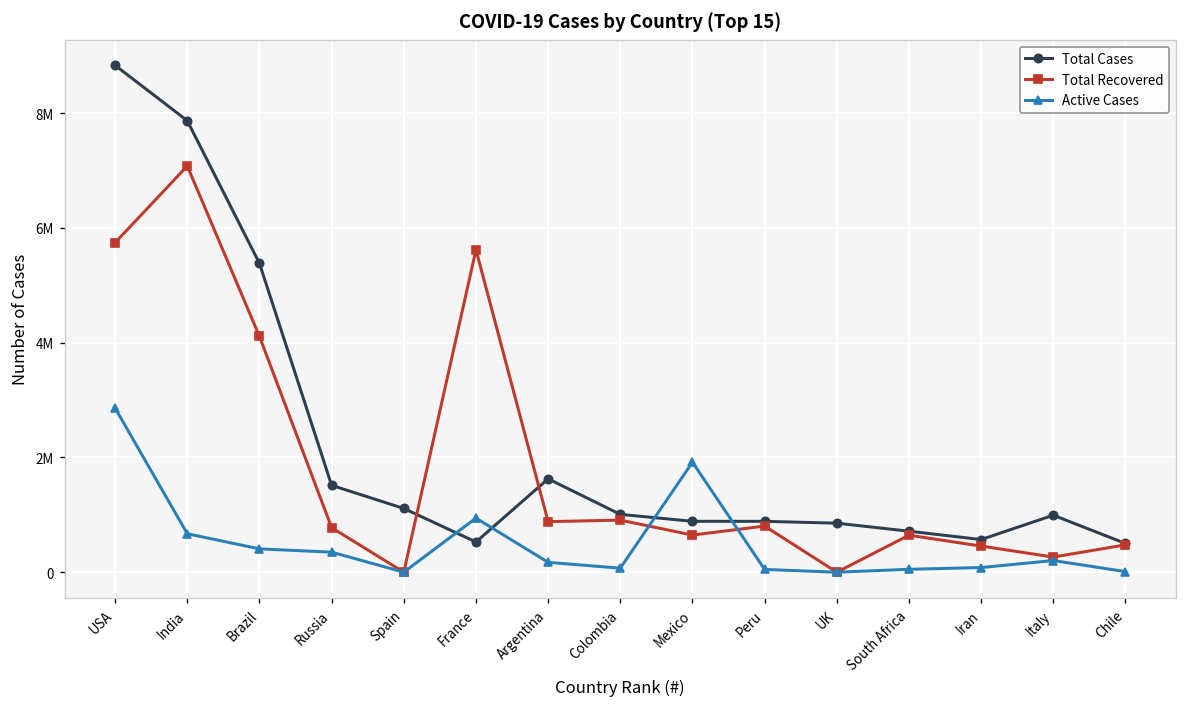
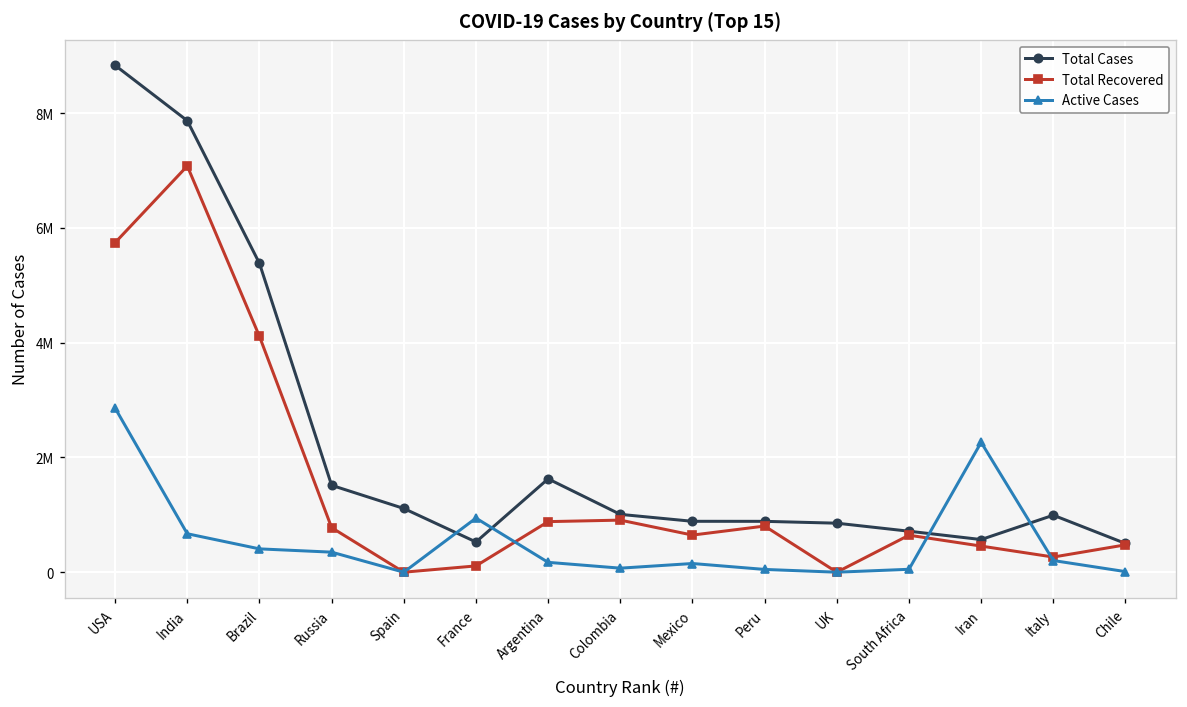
Total Recovered, France: 5600000 -> 100000
Active Cases, Mexico: 1900000 -> 200000
Active Cases, Iran: 100000 -> 2300000
